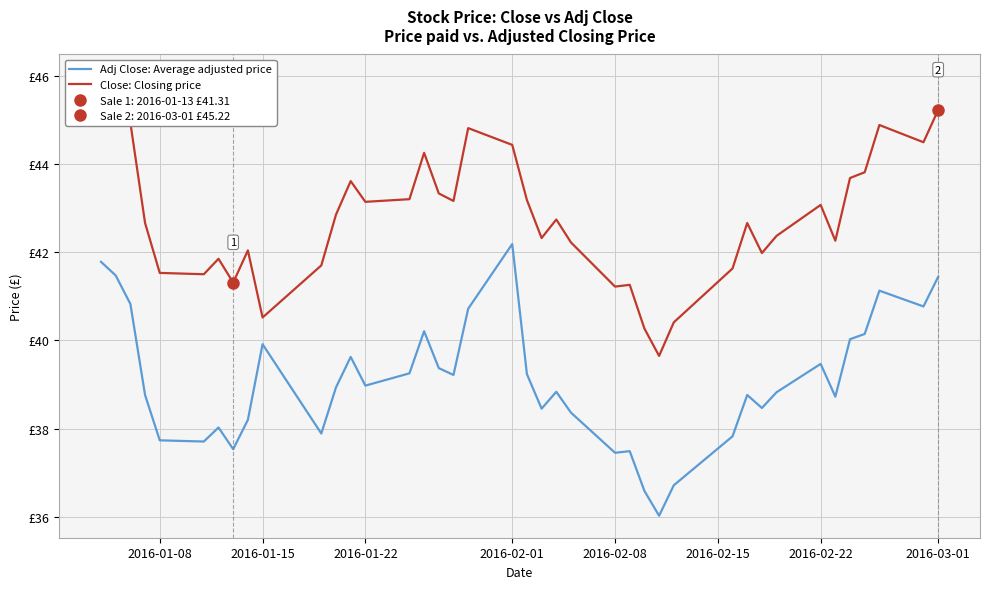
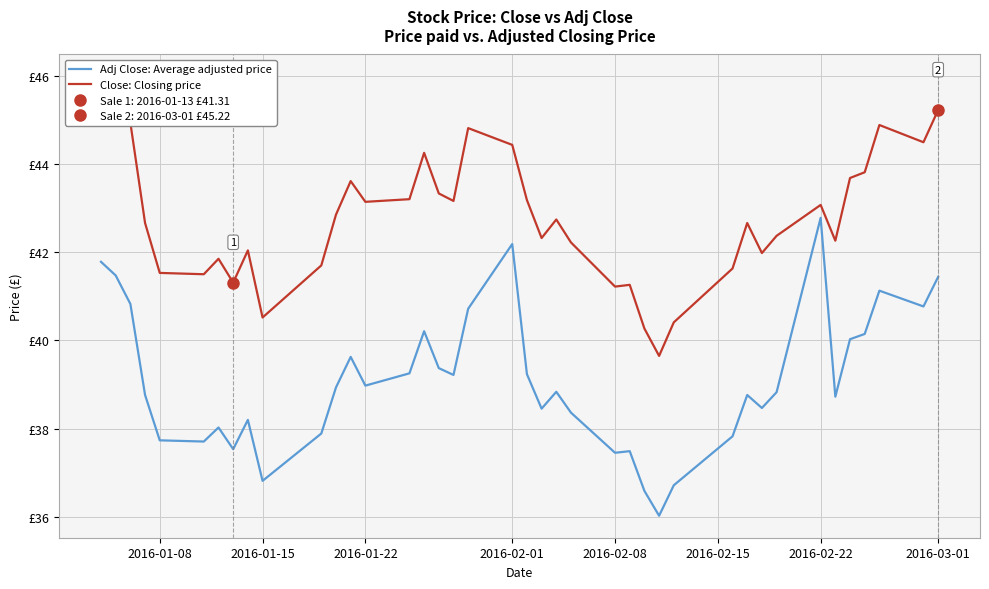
Adj Close: Average adjusted price, 2016-01-15: £39.9 -> £36.8
Adj Close: Average adjusted price, 2016-02-22: £39.5 -> £42.8
